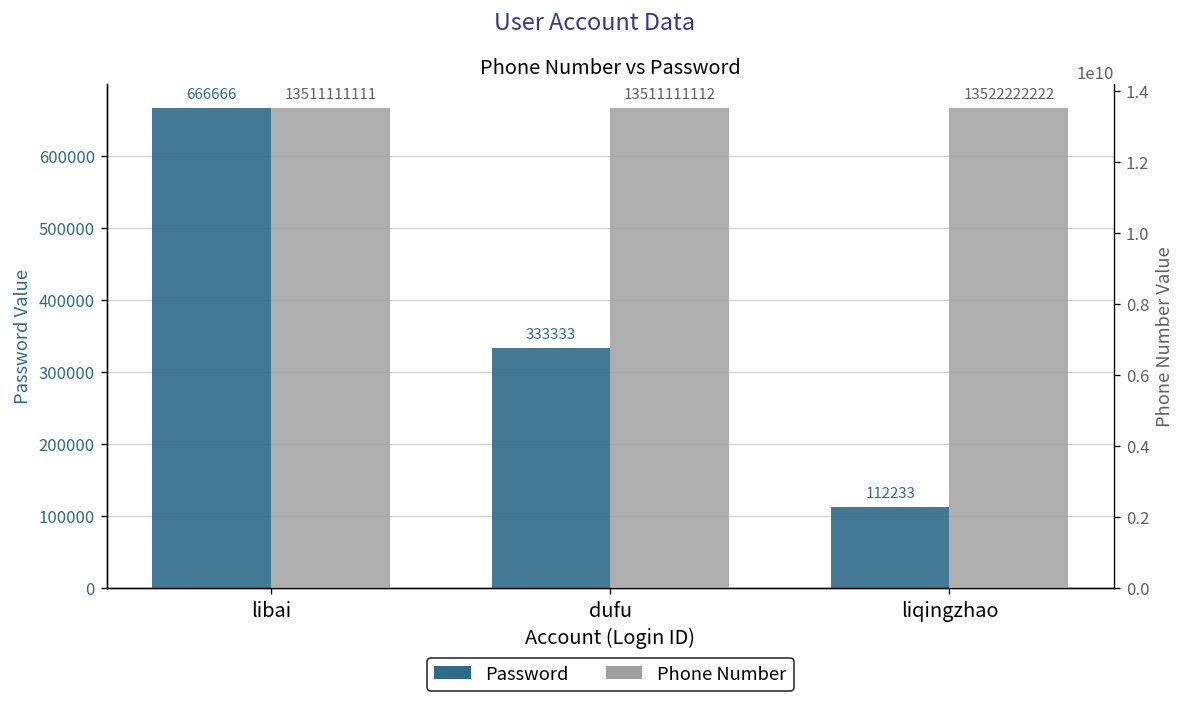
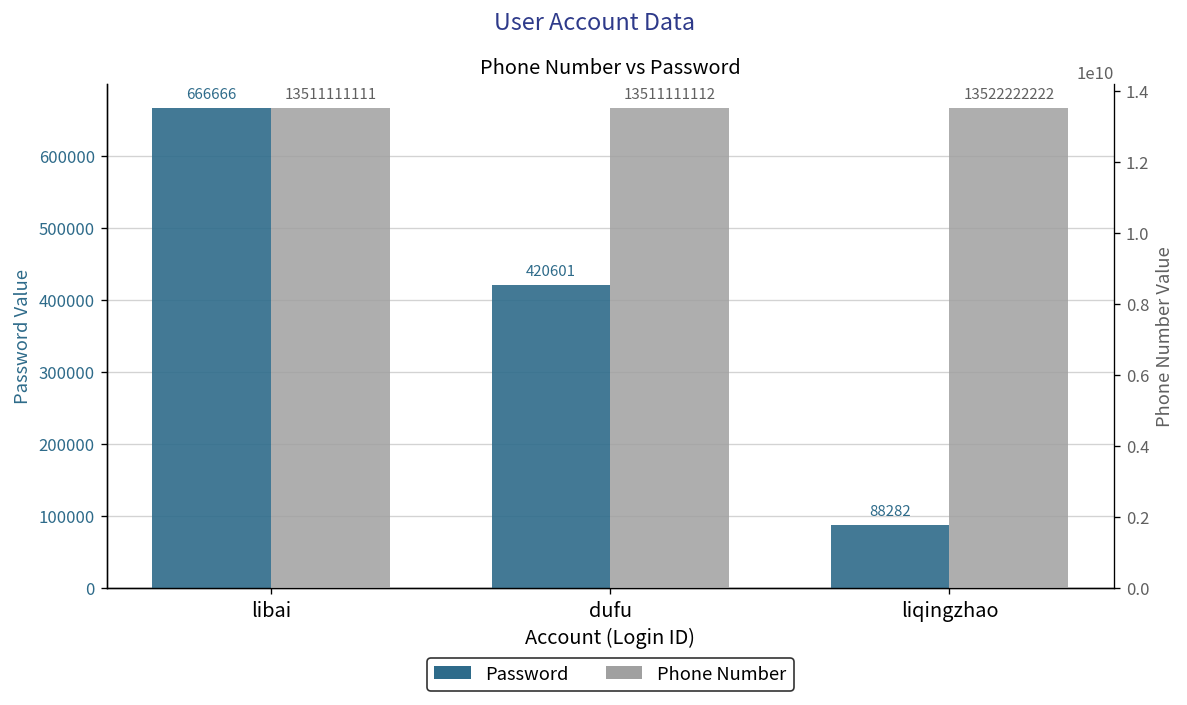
Password, dufu: 333333 -> 420601
Password, liqingzhao: 112233 -> 88282
